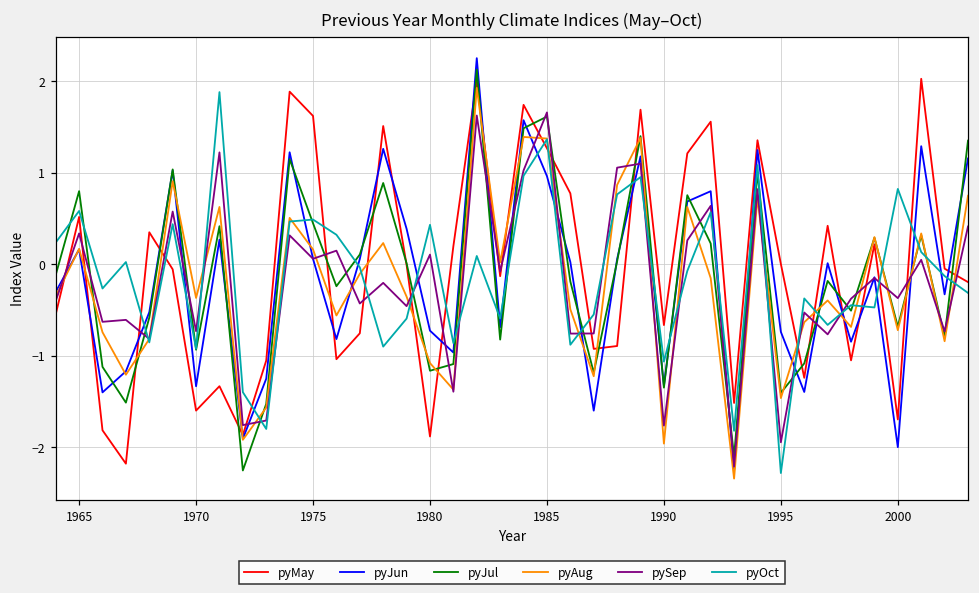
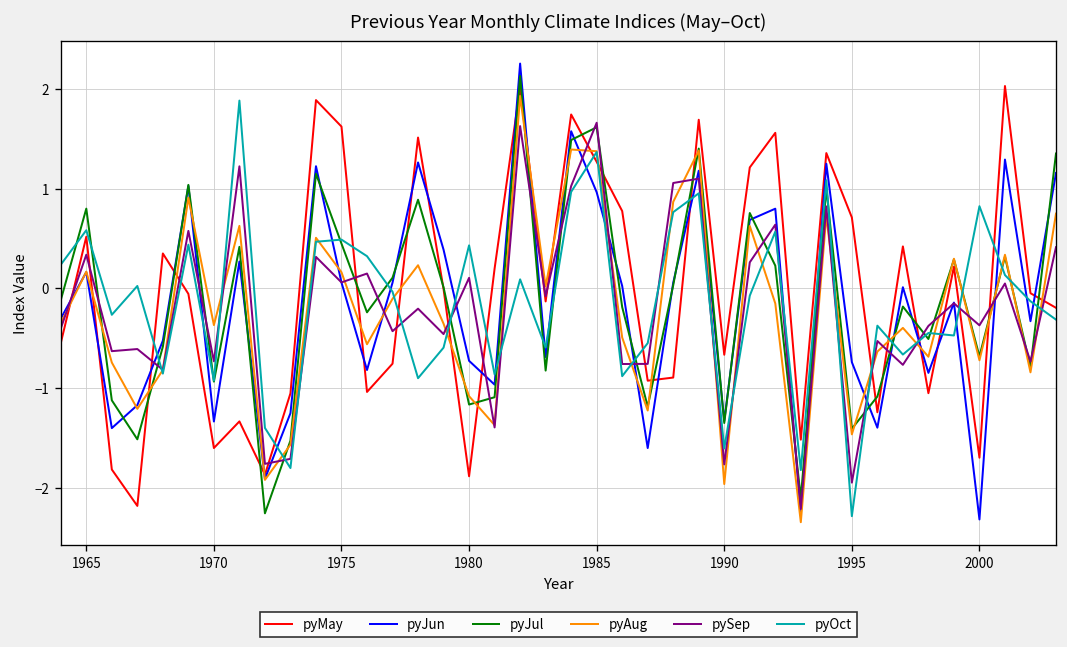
pyOct, 1990: -1.1 -> -1.6
pyMay, 1995: 0.0 -> 0.7
pyJun, 2000: -2.0 -> -2.3
